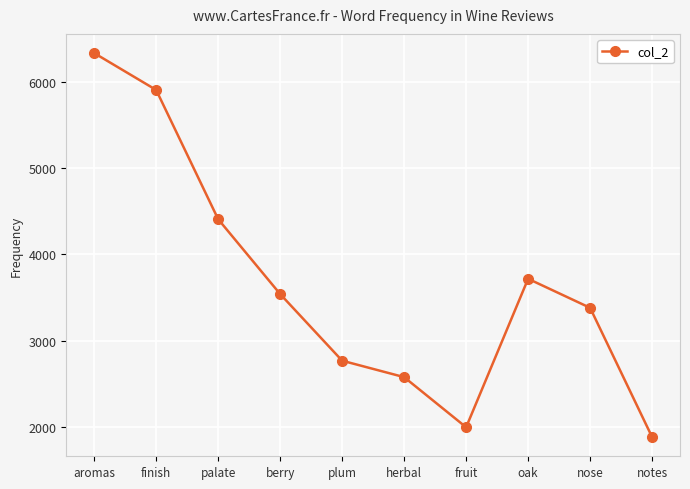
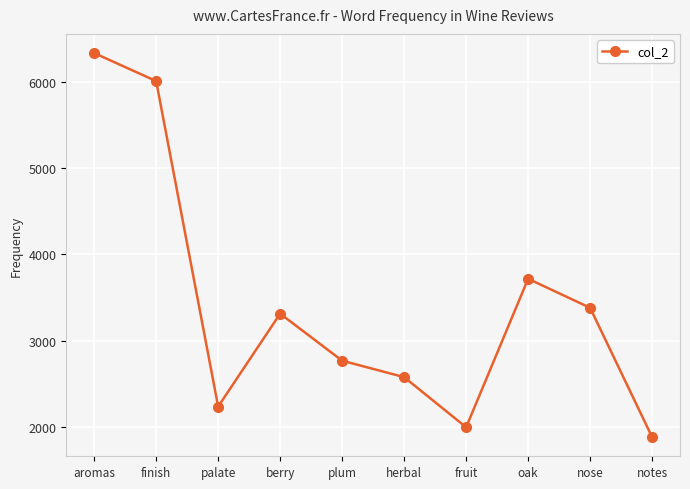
finish: 5900 -> 6000
palate: 4400 -> 2200
berry: 3500 -> 3300
